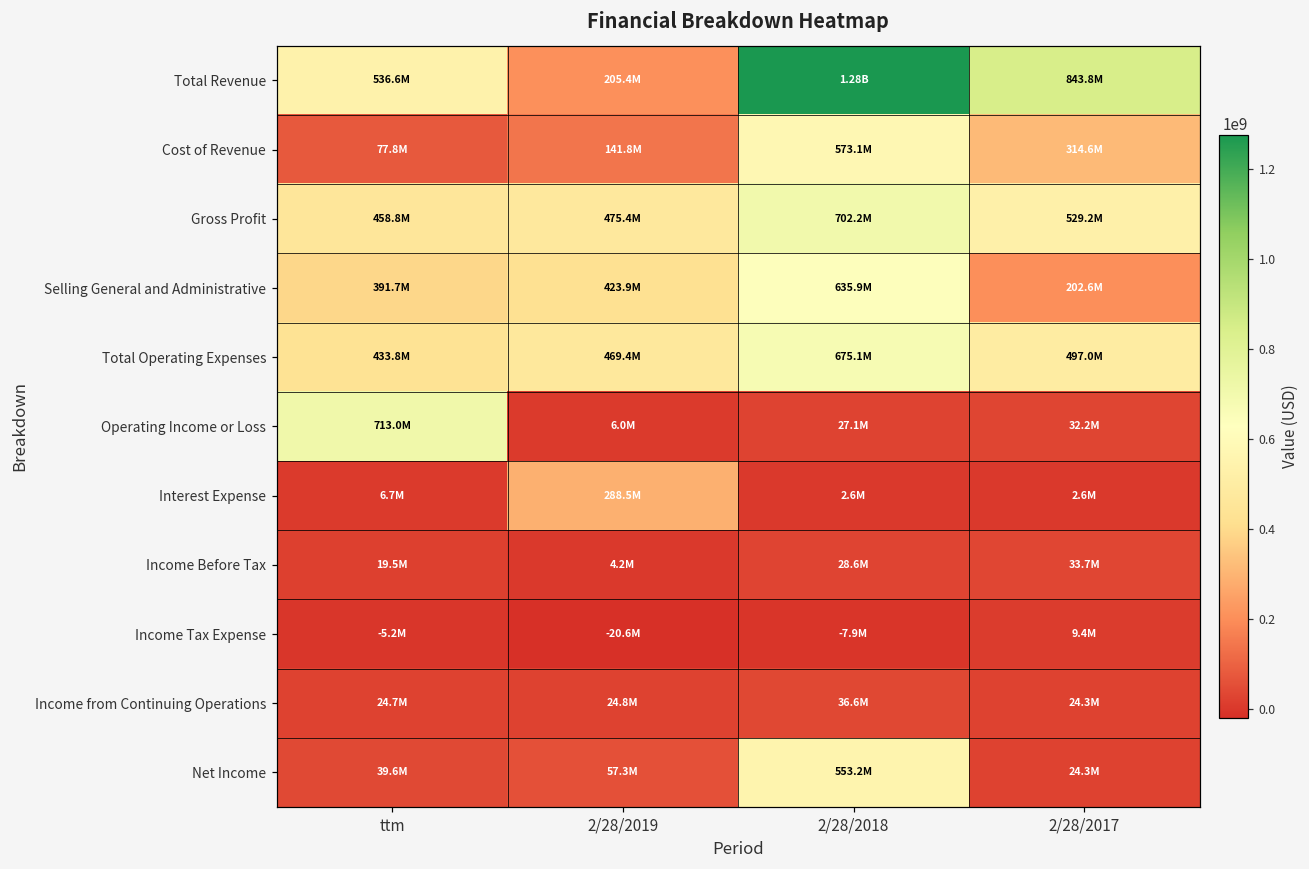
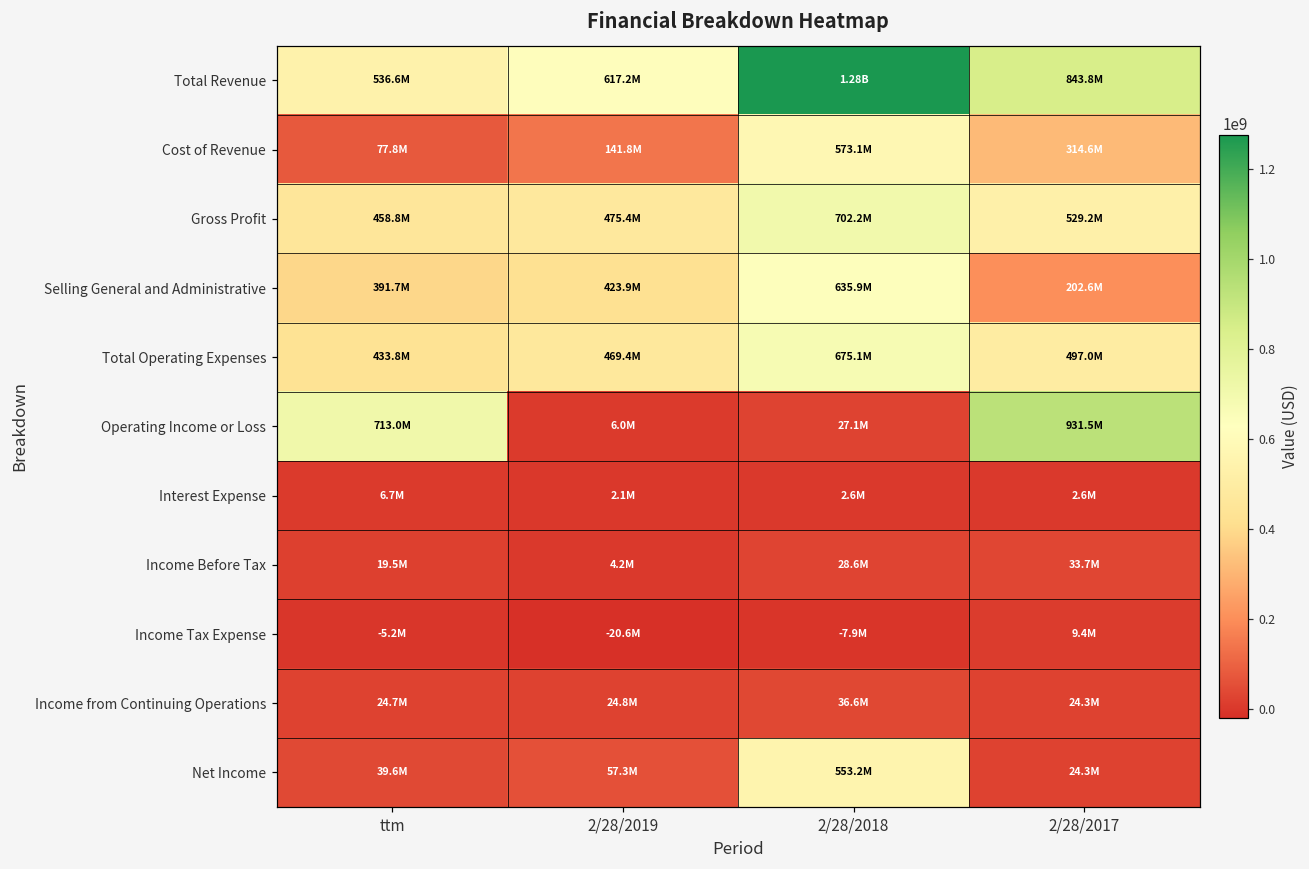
Total Revenue, 2/28/2019: 205.4M -> 617.2M
Operating Income or Loss, 2/28/2017: 32.2M -> 931.5M
Interest Expense, 2/28/2019: 288.5M -> 2.1M
